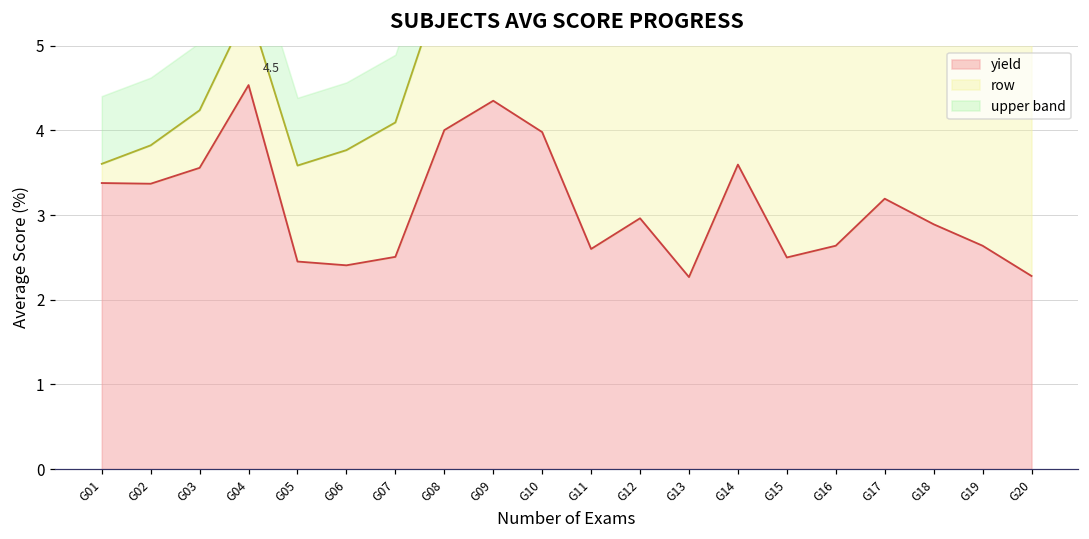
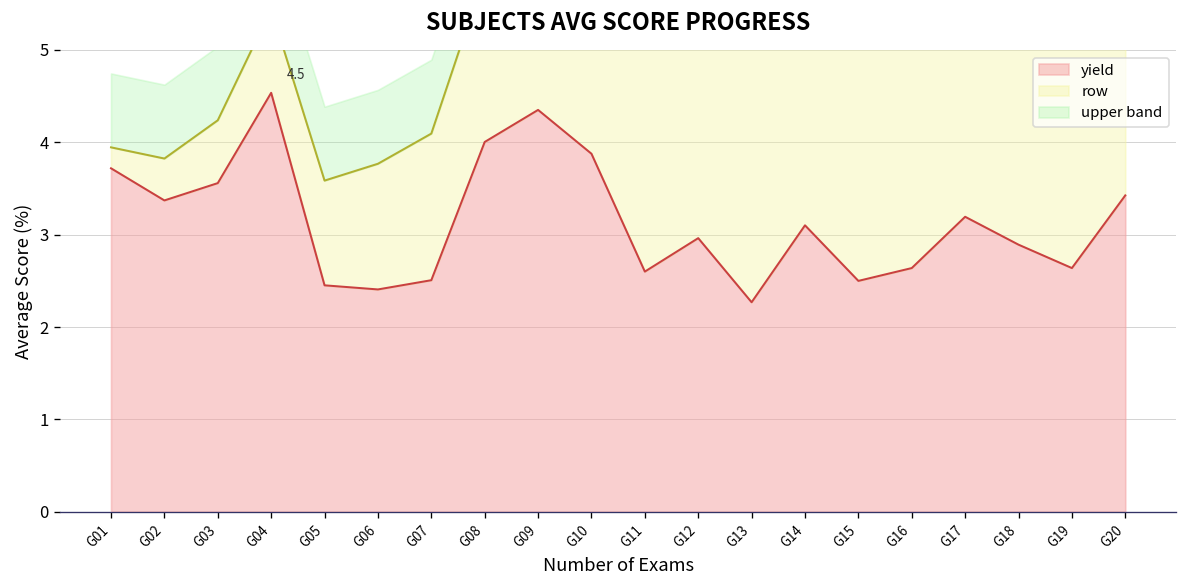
yield, G01: 3.4 -> 3.7
yield, G10: 4.0 -> 3.9
yield, G14: 3.6 -> 3.1
yield, G20: 2.3 -> 3.4
